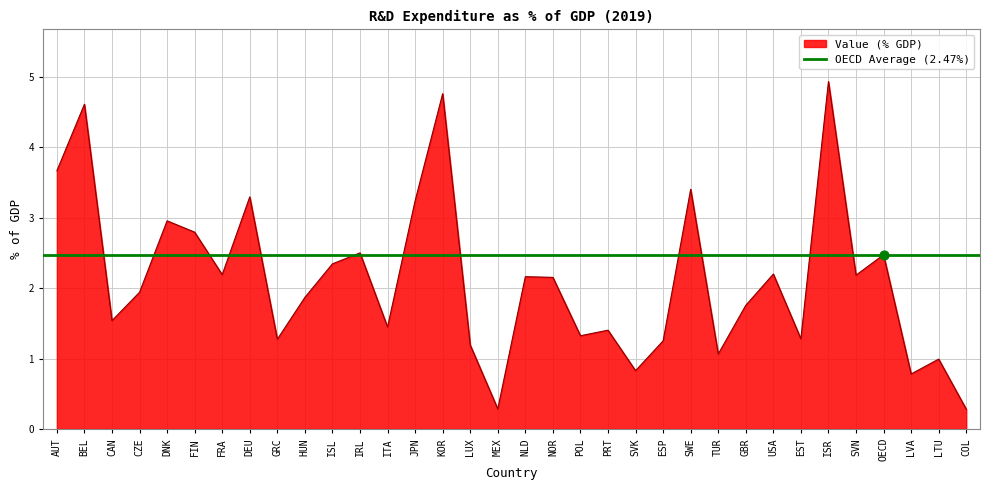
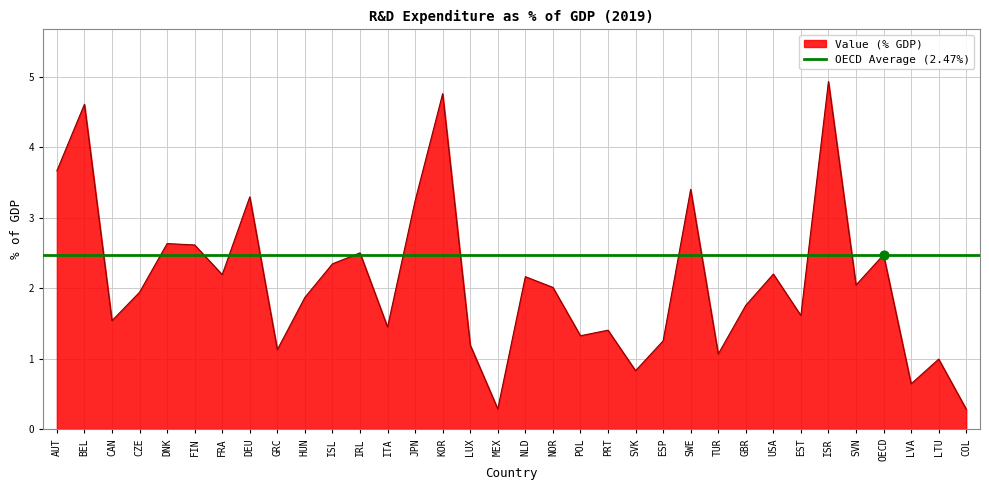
Value (% GDP), DNK: 3.0 -> 2.6
Value (% GDP), FIN: 2.8 -> 2.6
Value (% GDP), GRC: 1.3 -> 1.1
Value (% GDP), NOR: 2.2 -> 2.0
Value (% GDP), EST: 1.3 -> 1.6
Value (% GDP), SVN: 2.2 -> 2.0
Value (% GDP), LVA: 0.8 -> 0.6
